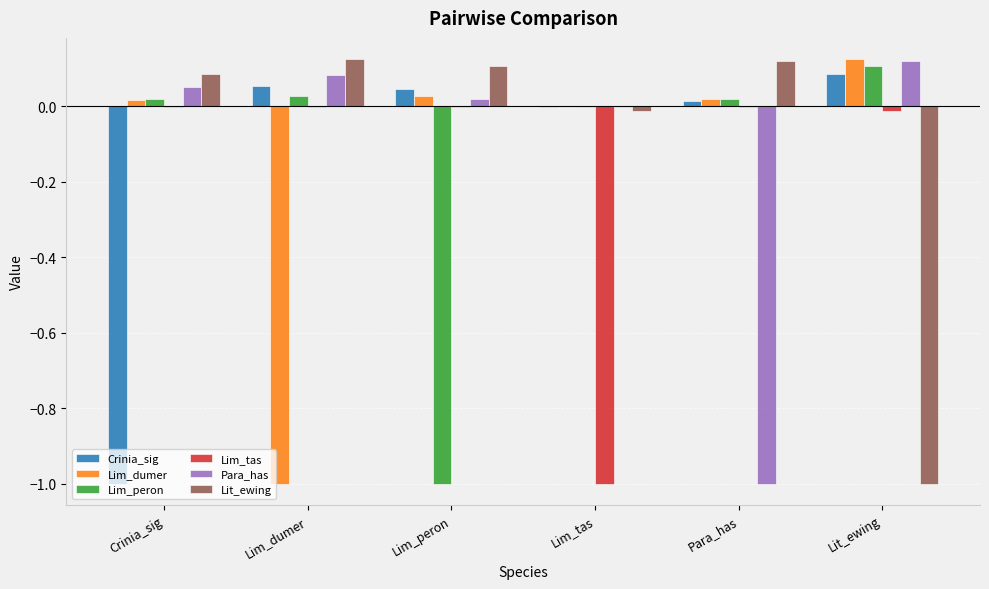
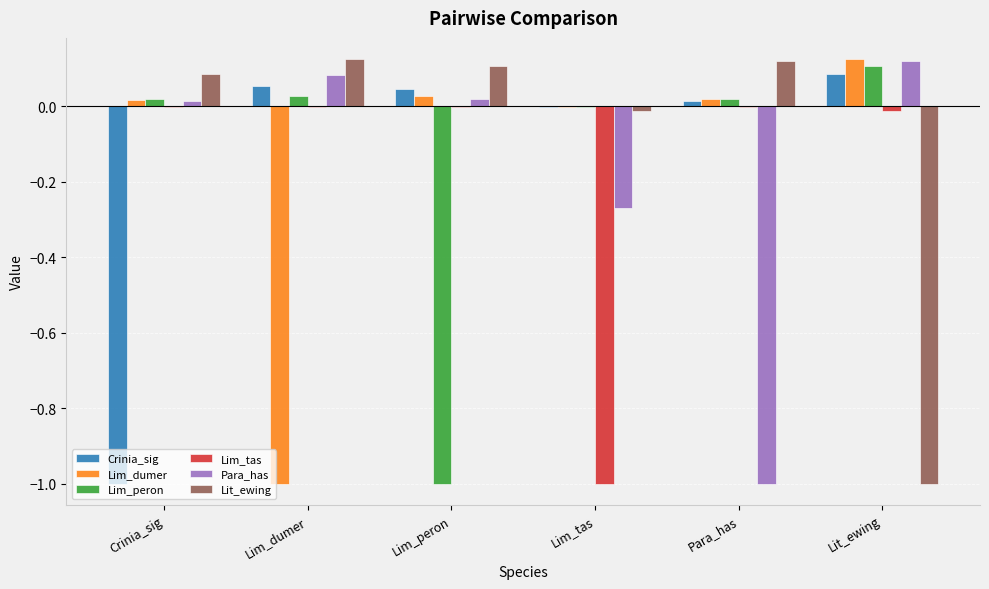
Para_has, Crinia_sig: 0.05 -> 0.01
Para_has, Lim_tas: 0.00 -> -0.27
